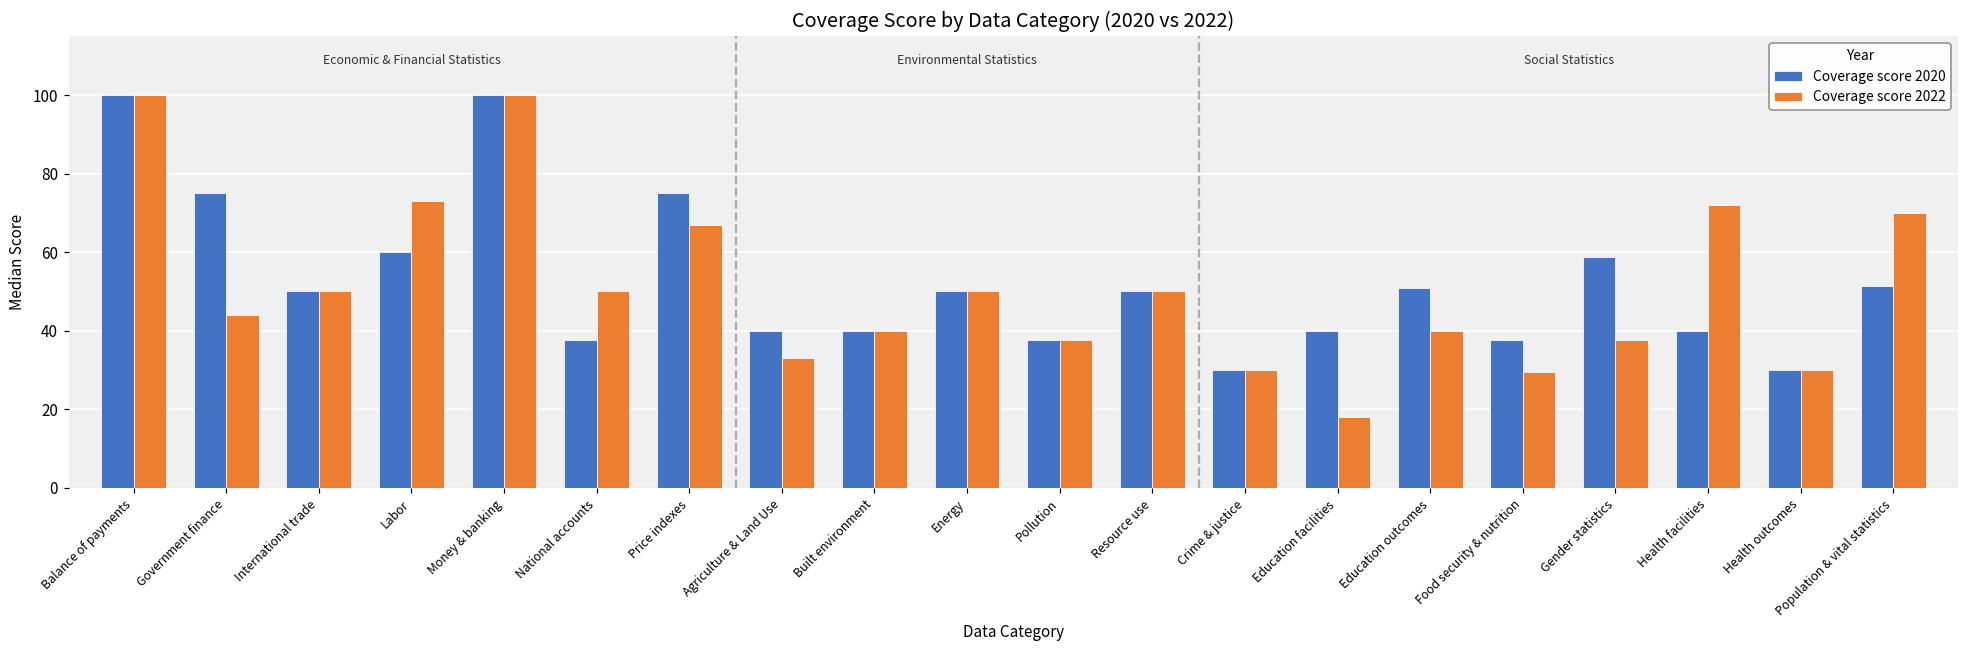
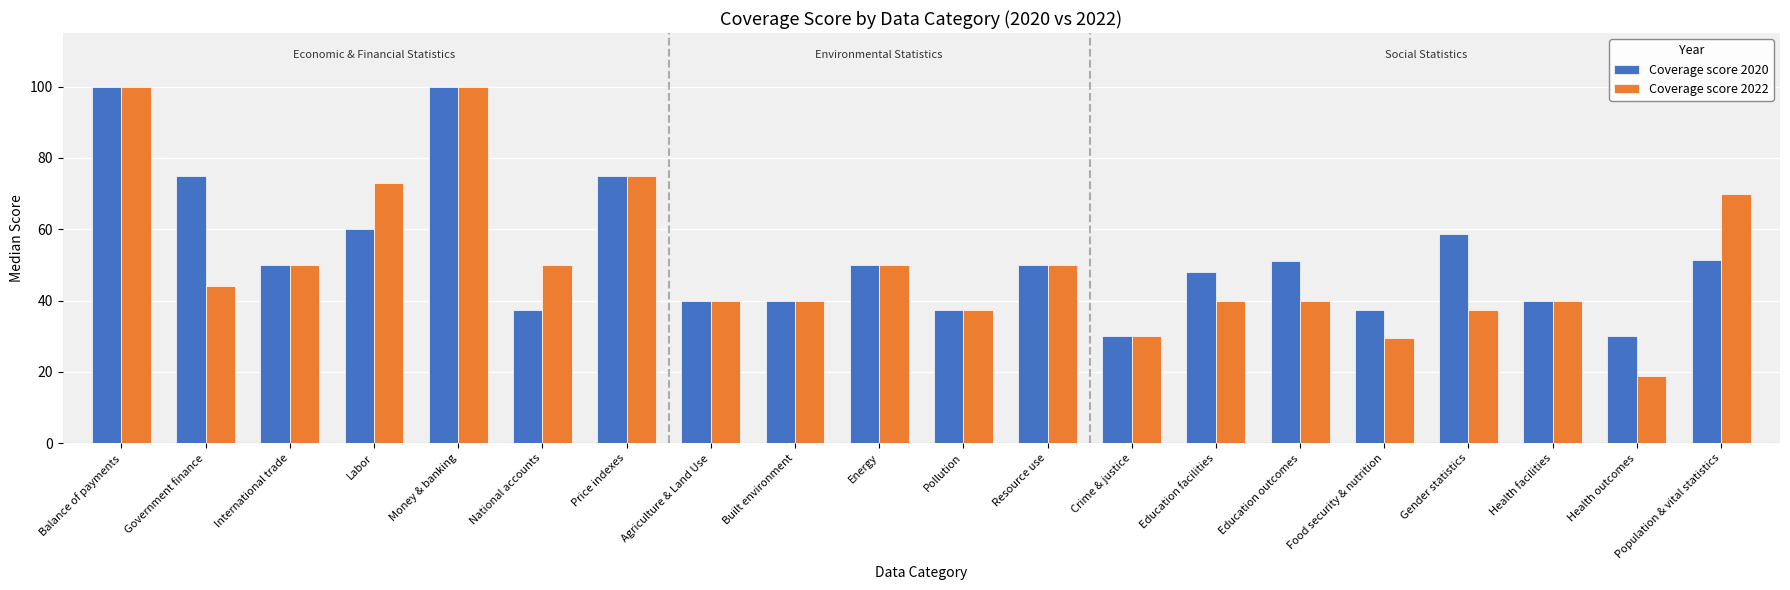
Coverage score 2022, Price indexes: 67 -> 75
Coverage score 2022, Agriculture & Land Use: 33 -> 40
Coverage score 2020, Education facilities: 40 -> 48
Coverage score 2022, Education facilities: 18 -> 40
Coverage score 2022, Health facilities: 72 -> 40
Coverage score 2022, Health outcomes: 30 -> 19
